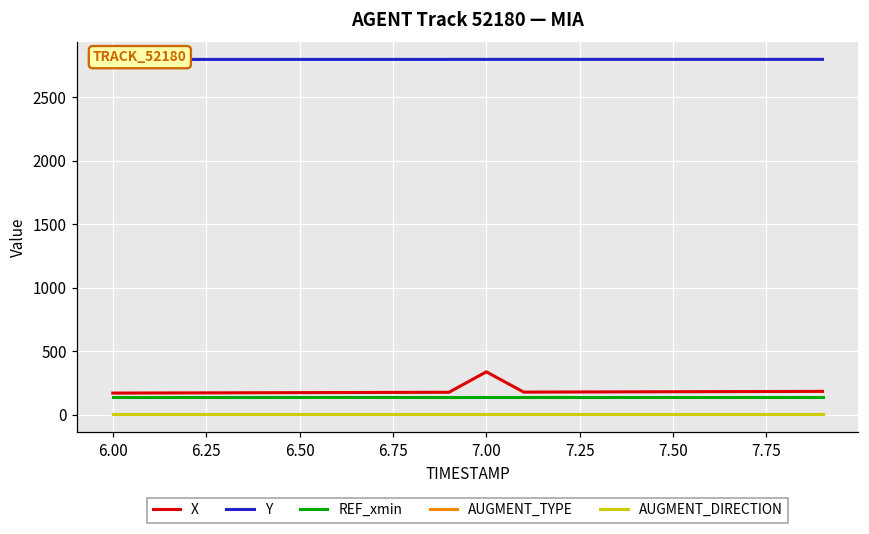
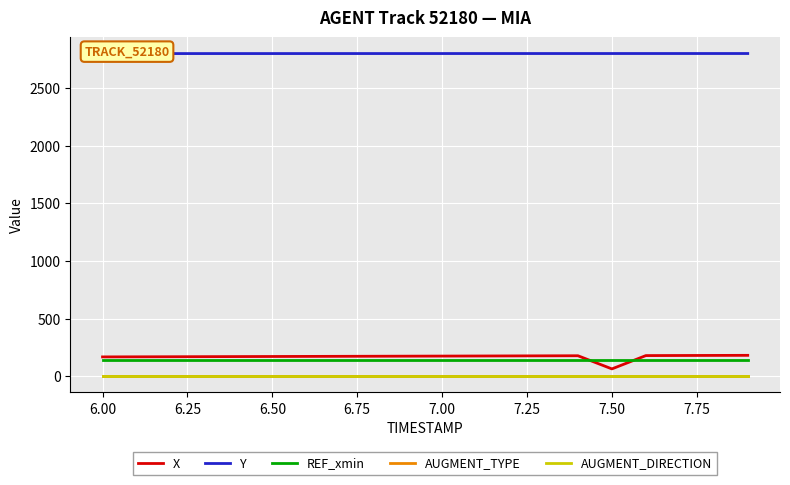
X, 7.00: 340 -> 180
X, 7.50: 180 -> 70
